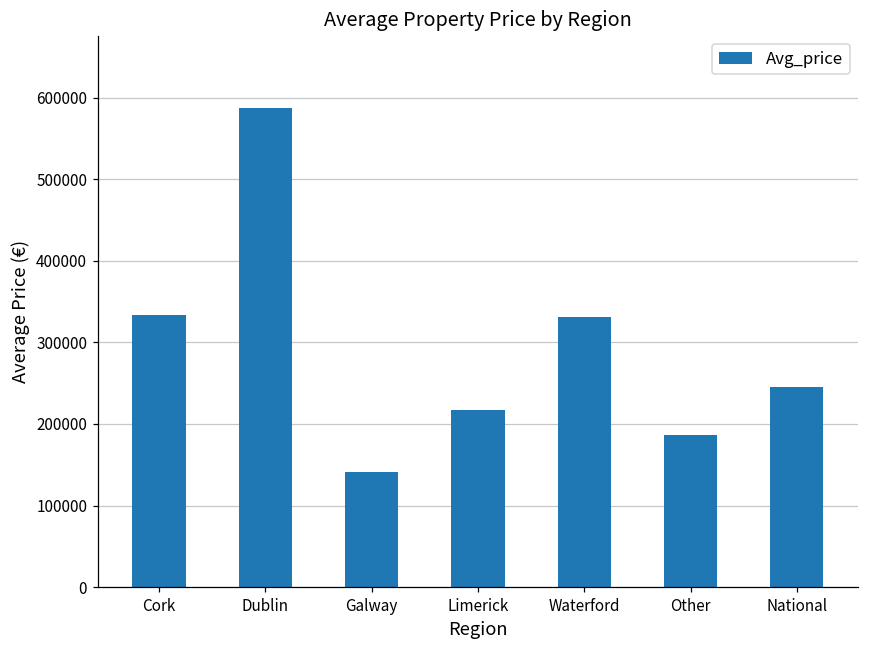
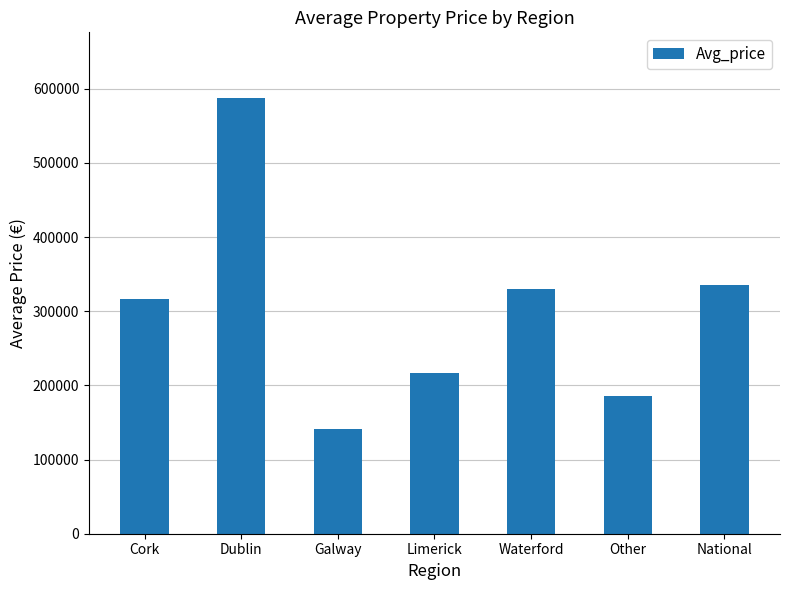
Cork: 330000 -> 320000
National: 250000 -> 340000
